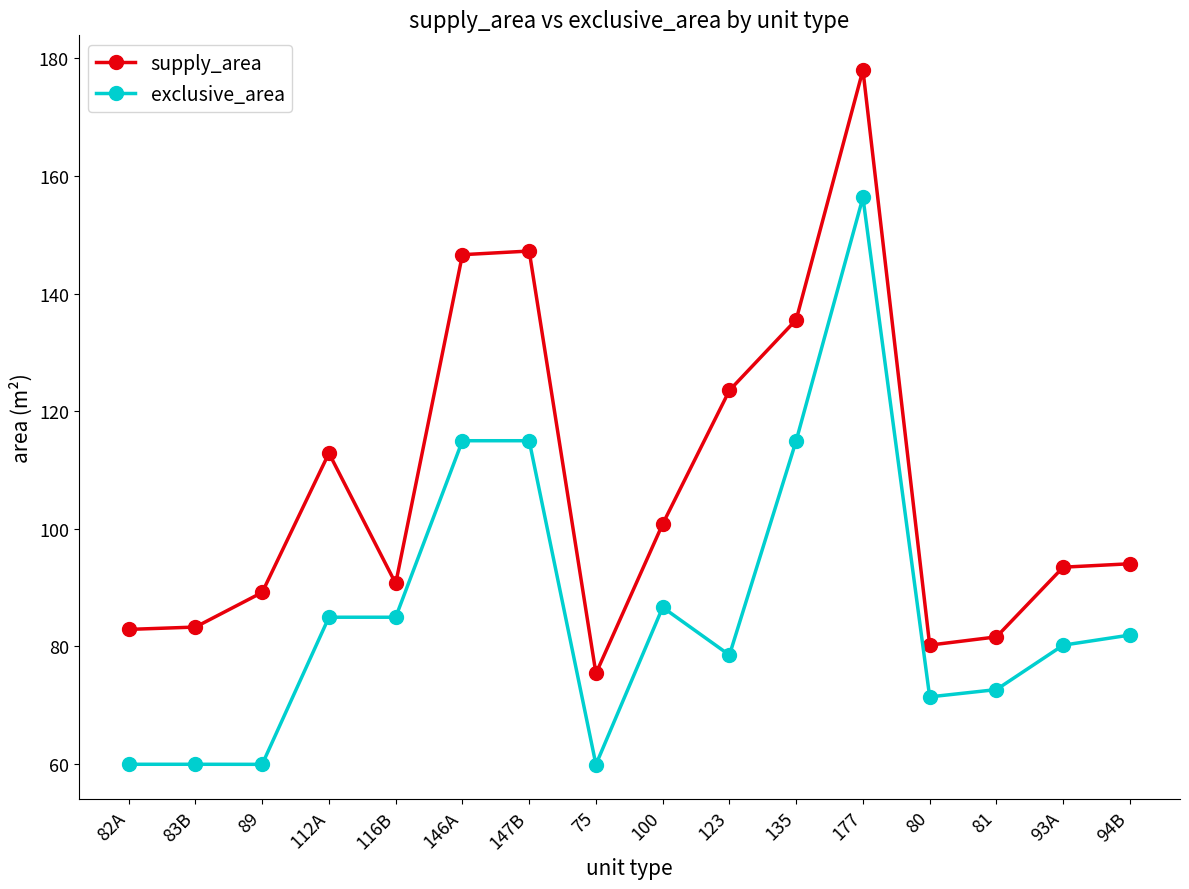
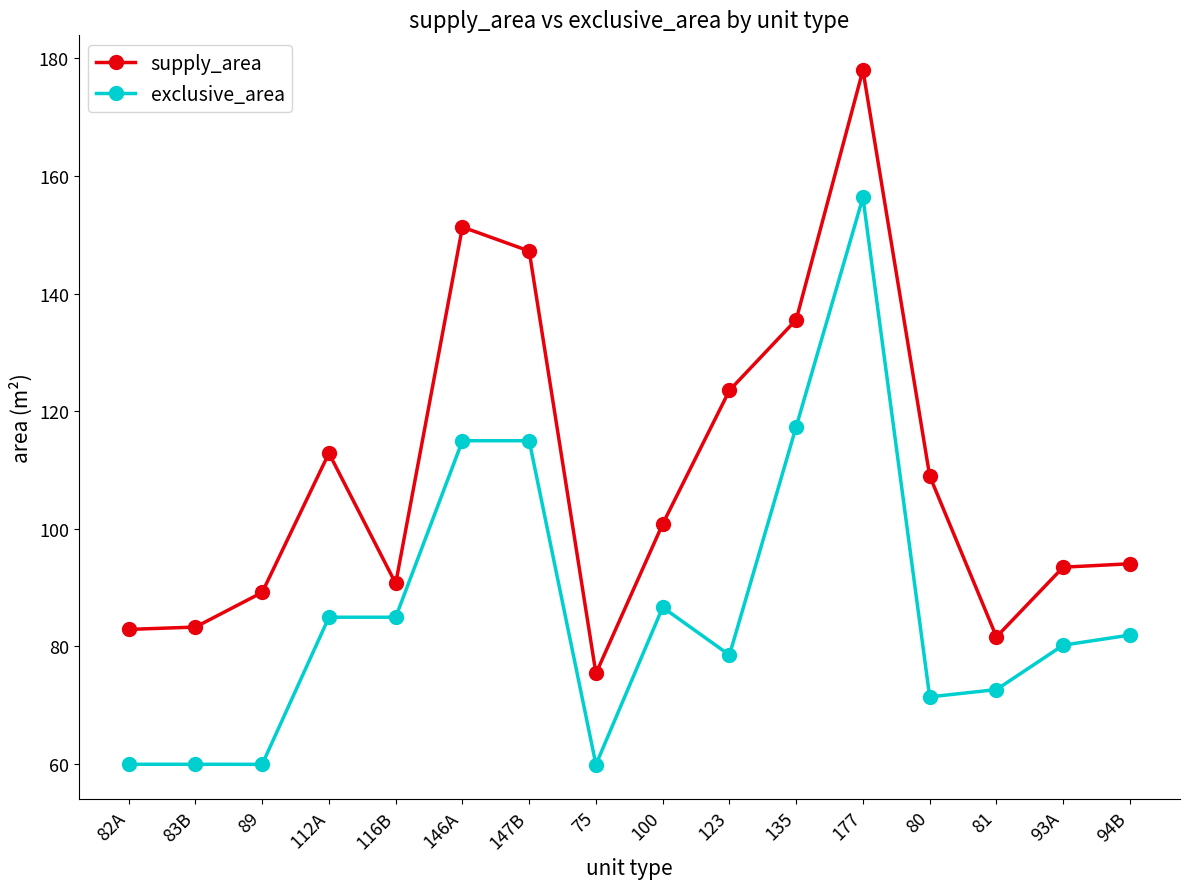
supply_area, 146A: 147 -> 151
exclusive_area, 135: 115 -> 117
supply_area, 80: 80 -> 109
